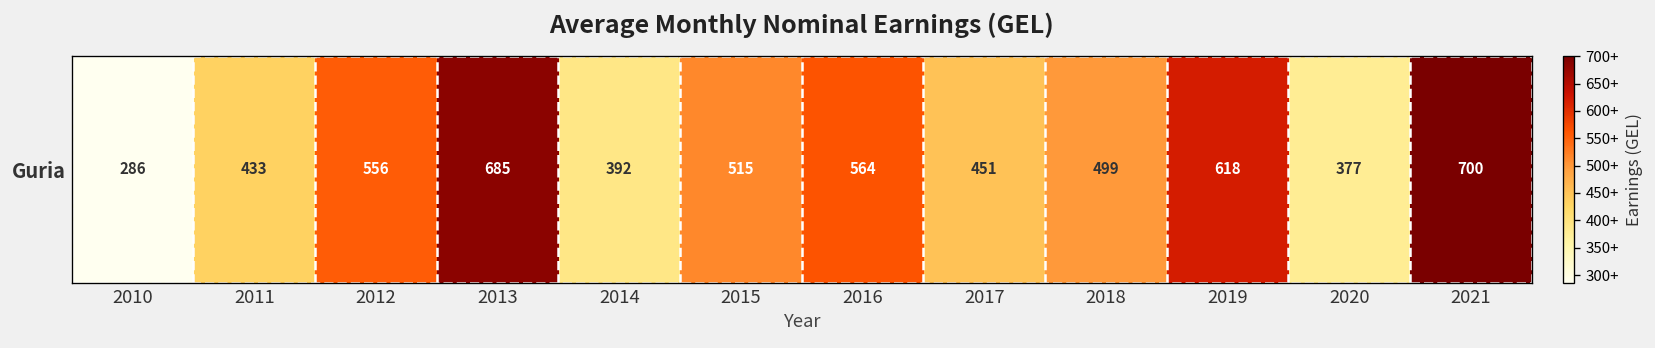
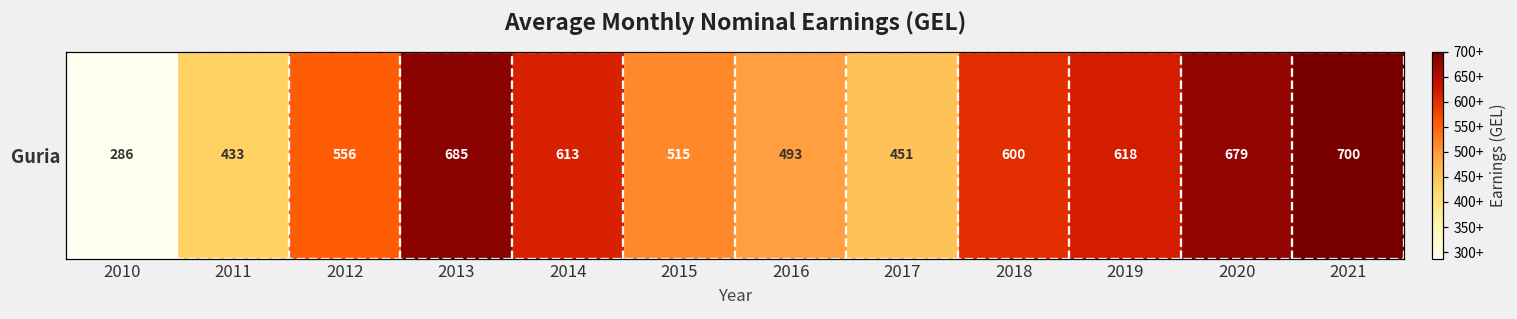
Guria, 2014: 392 -> 613
Guria, 2016: 564 -> 493
Guria, 2018: 499 -> 600
Guria, 2020: 377 -> 679
